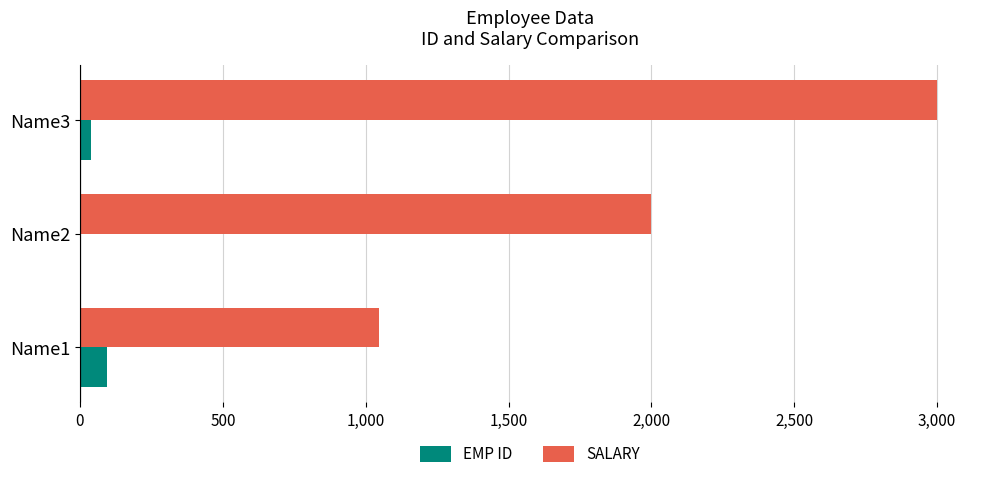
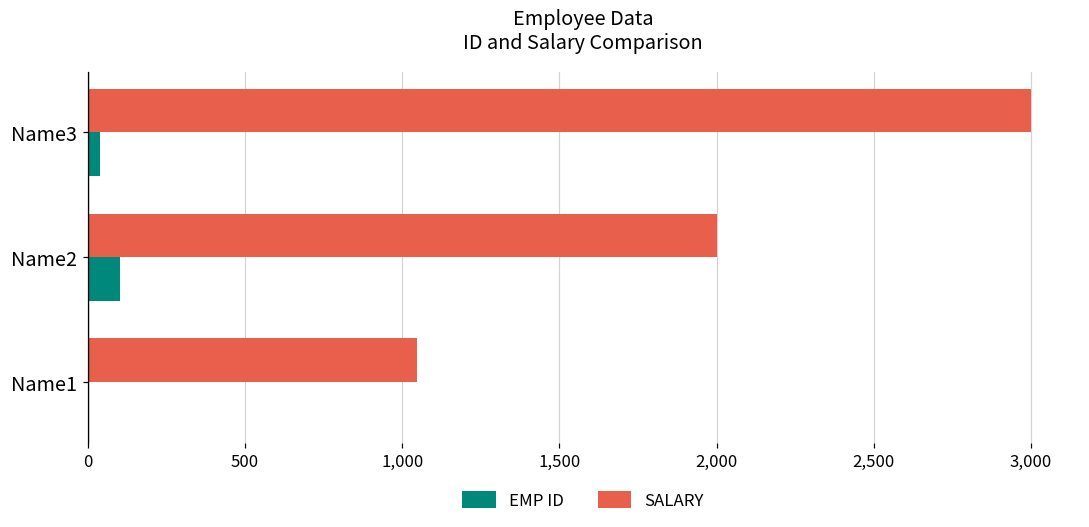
EMP ID, Name2: 0 -> 100
EMP ID, Name1: 100 -> 0
